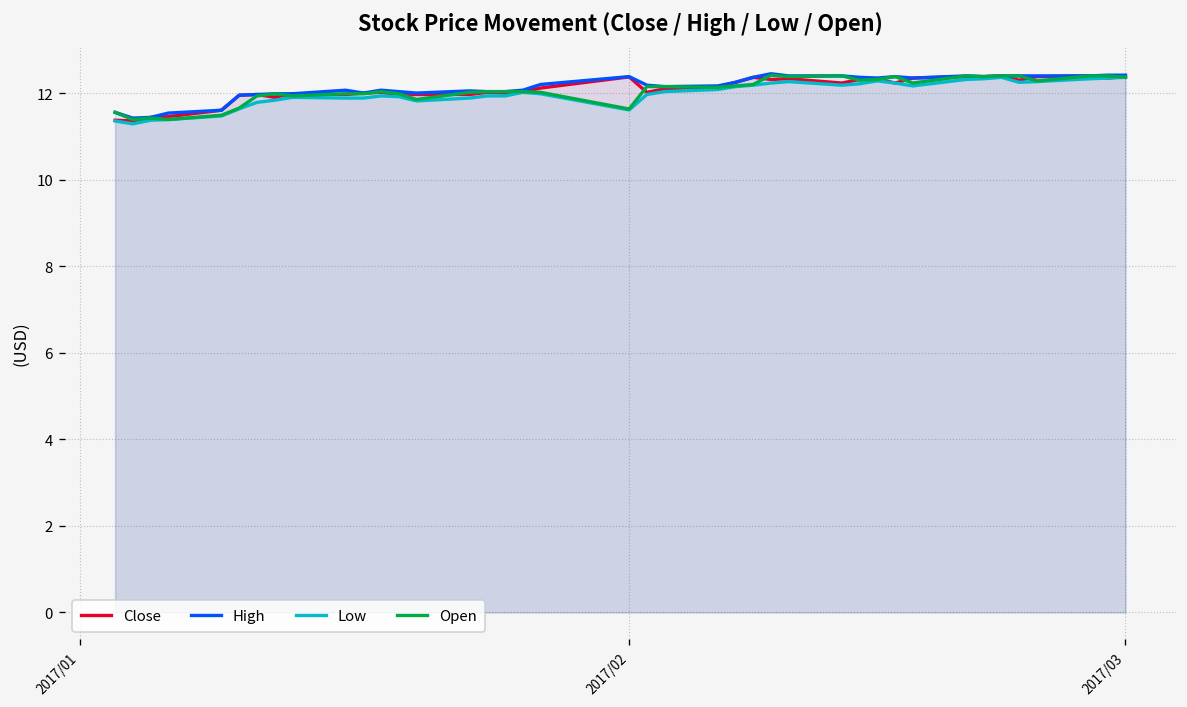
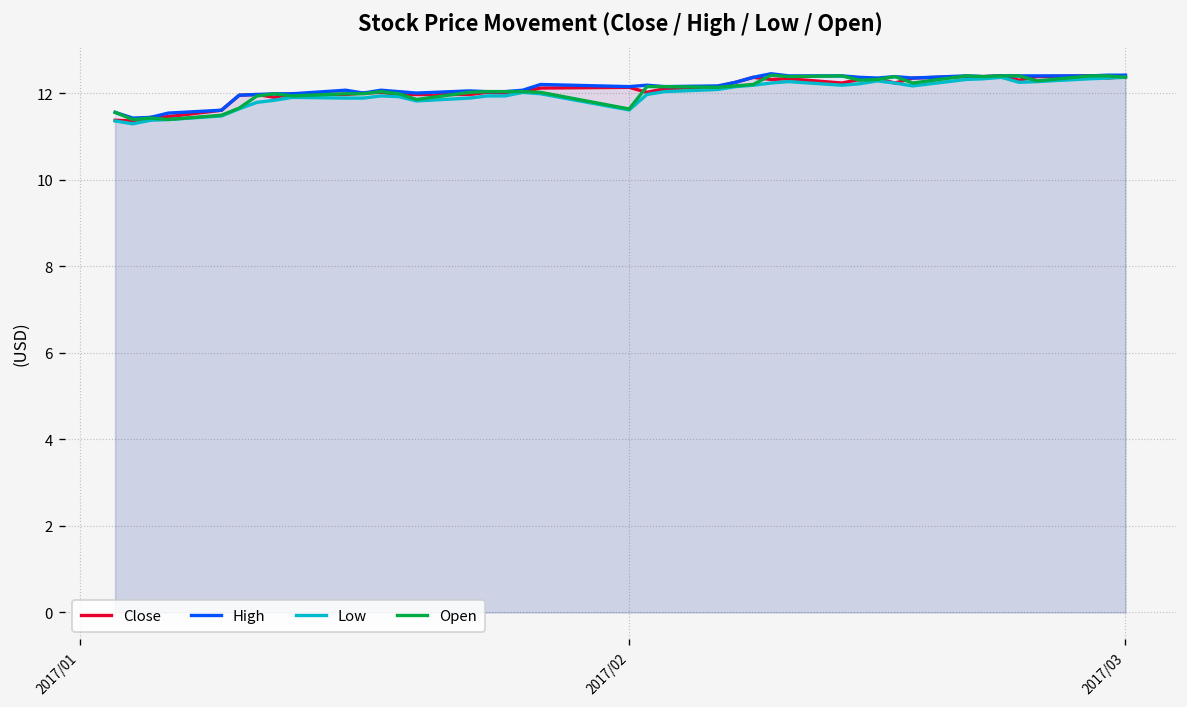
Close, 2017/02: 12.4 -> 12.1
High, 2017/02: 12.4 -> 12.1
